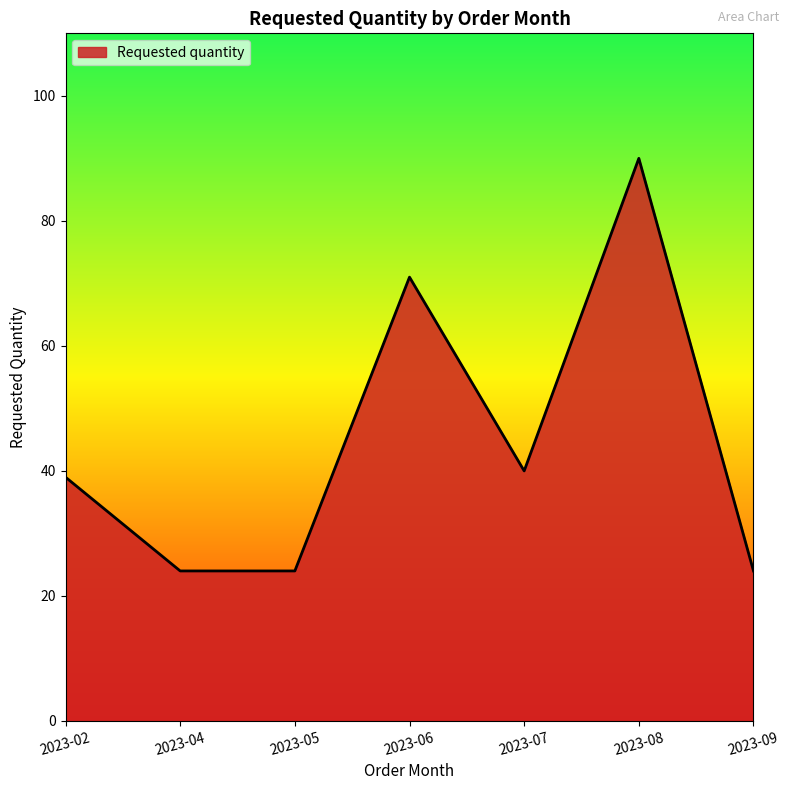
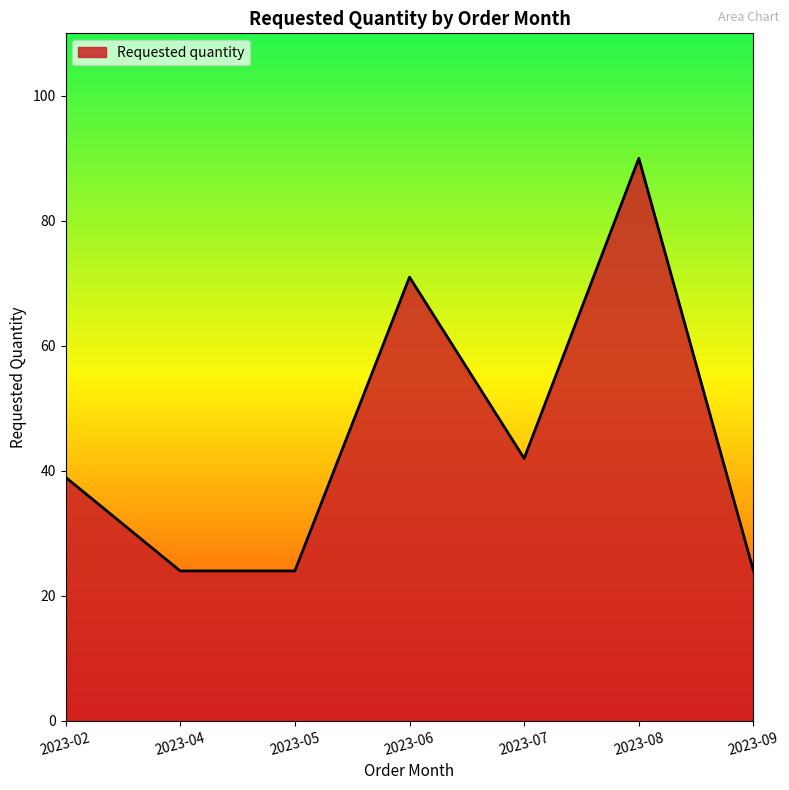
2023-07: 40 -> 42
